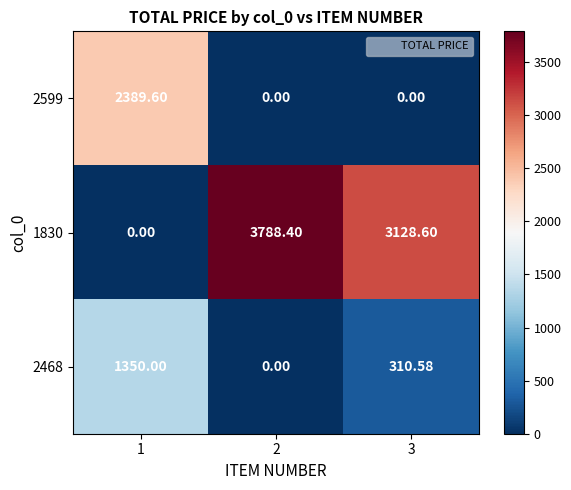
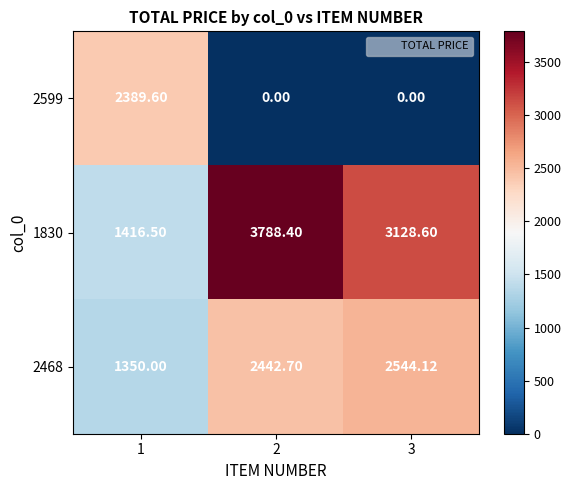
1830, 1: 0.00 -> 1416.50
2468, 2: 0.00 -> 2442.70
2468, 3: 310.58 -> 2544.12
